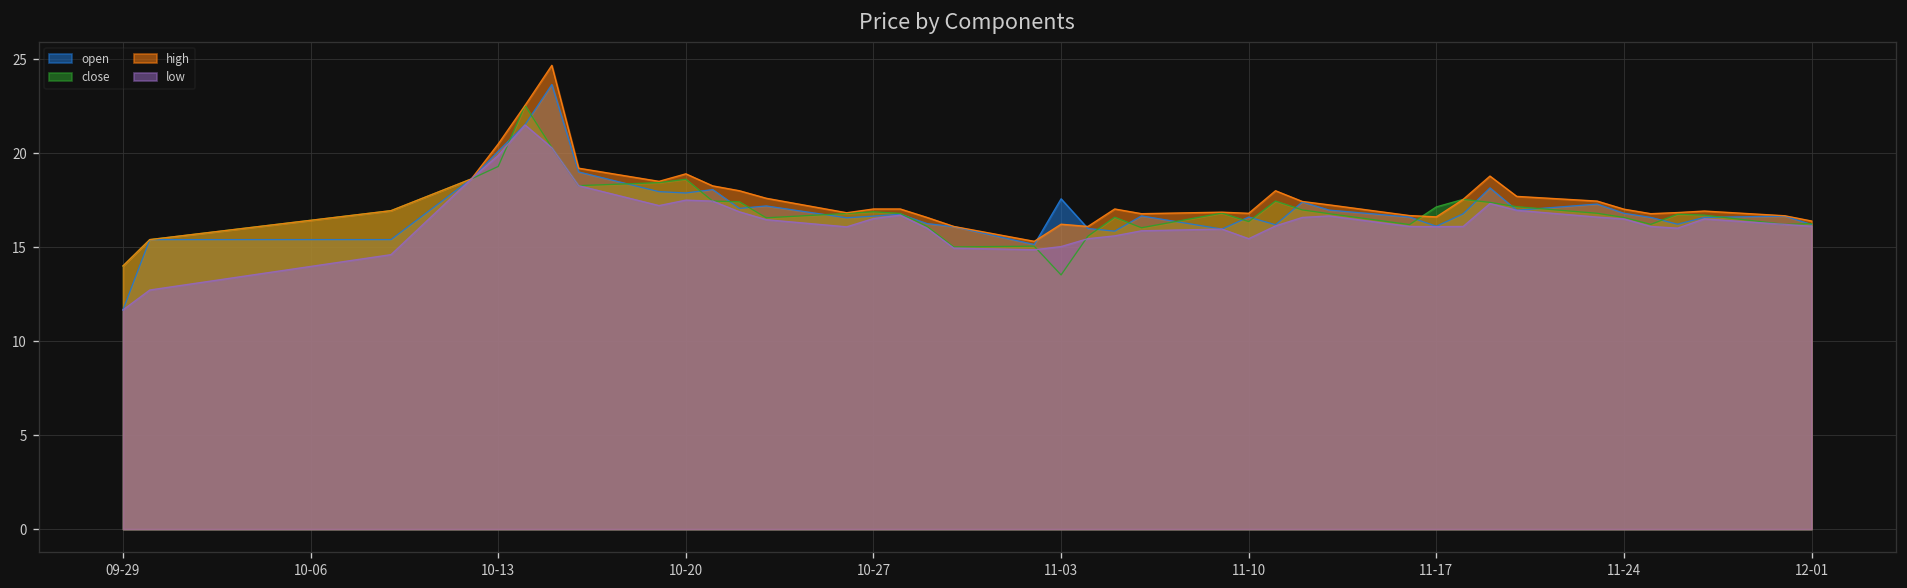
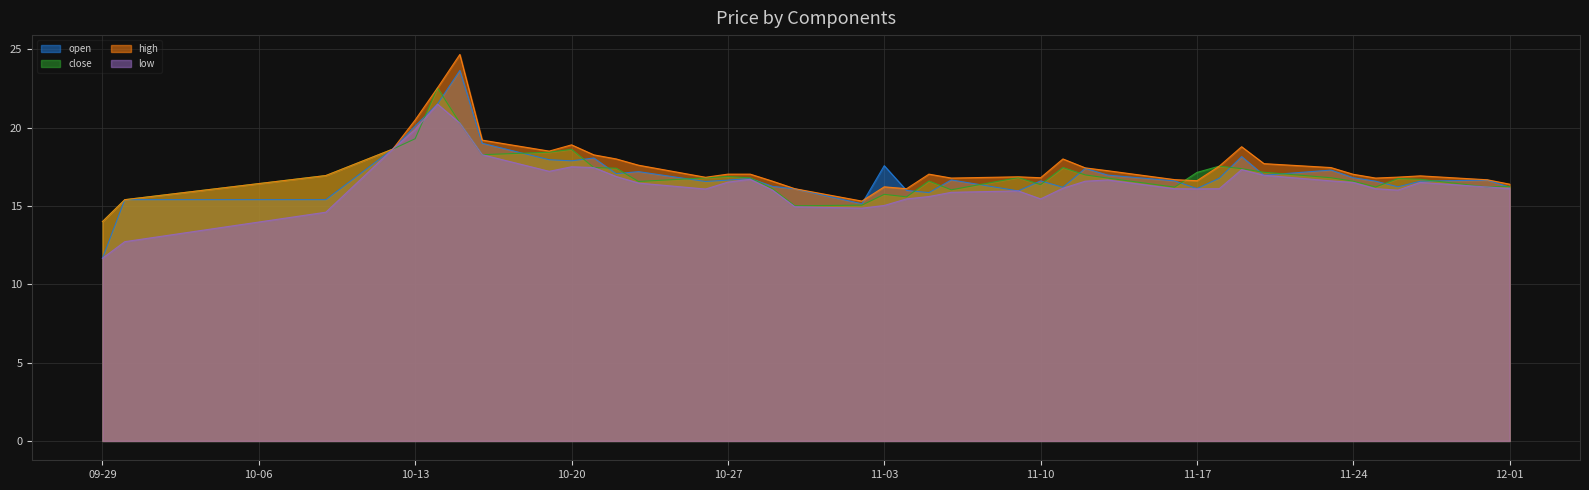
close, 11-03: 13.5 -> 15.7
